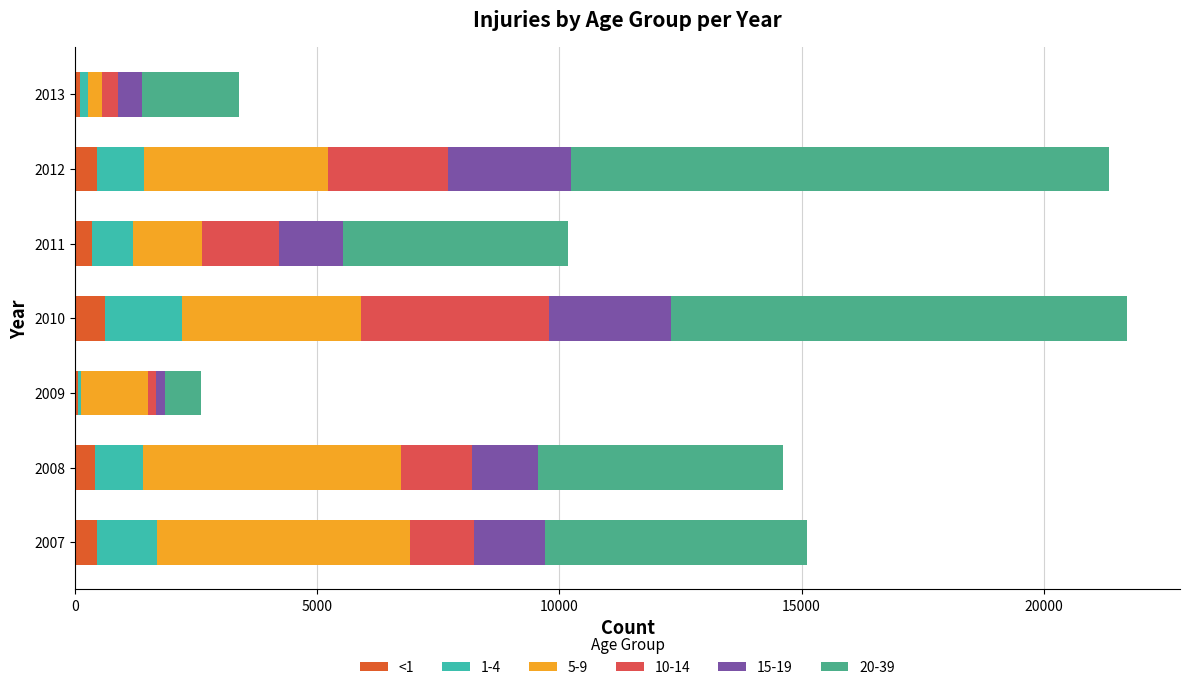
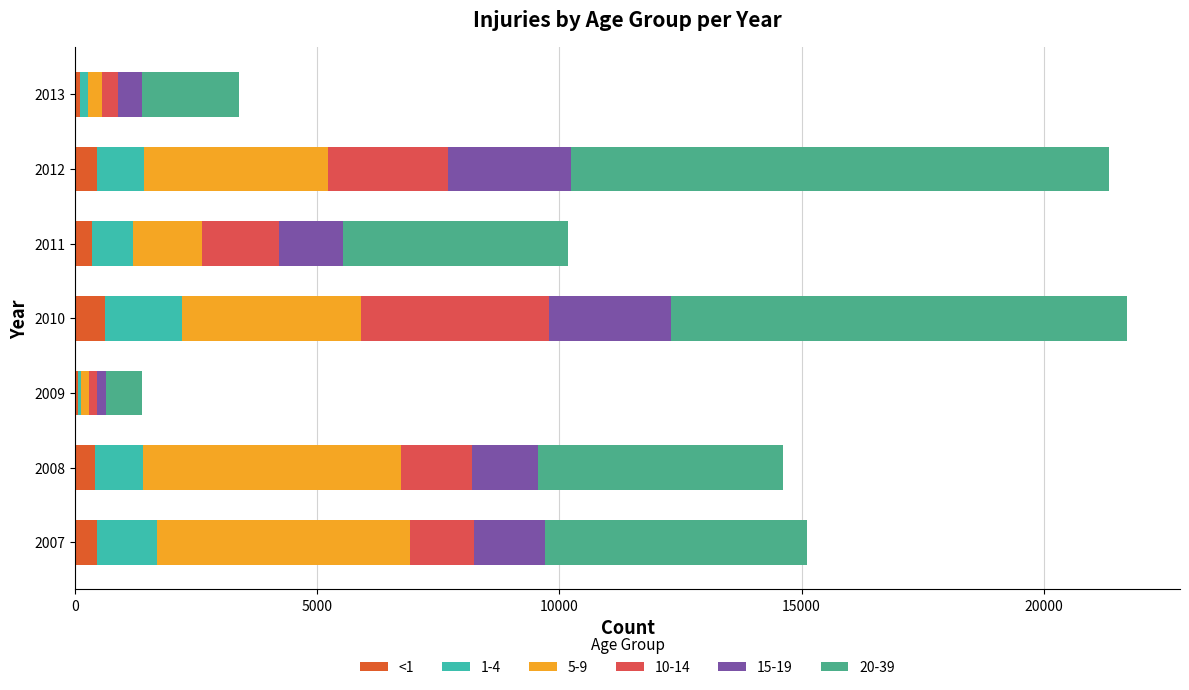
5-9, 2009: 1400 -> 200
